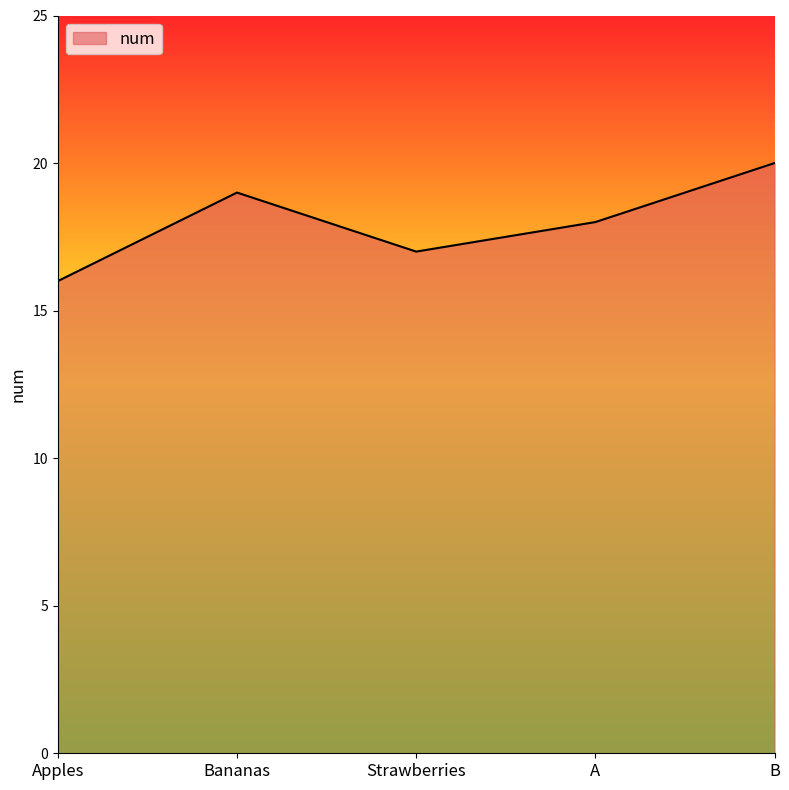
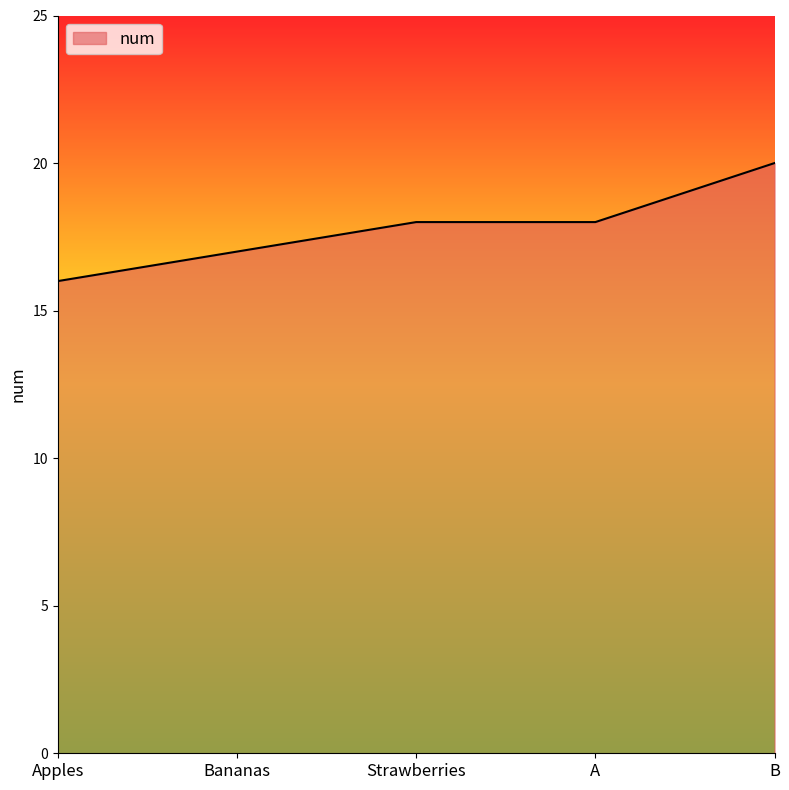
Bananas: 19 -> 17
Strawberries: 17 -> 18
